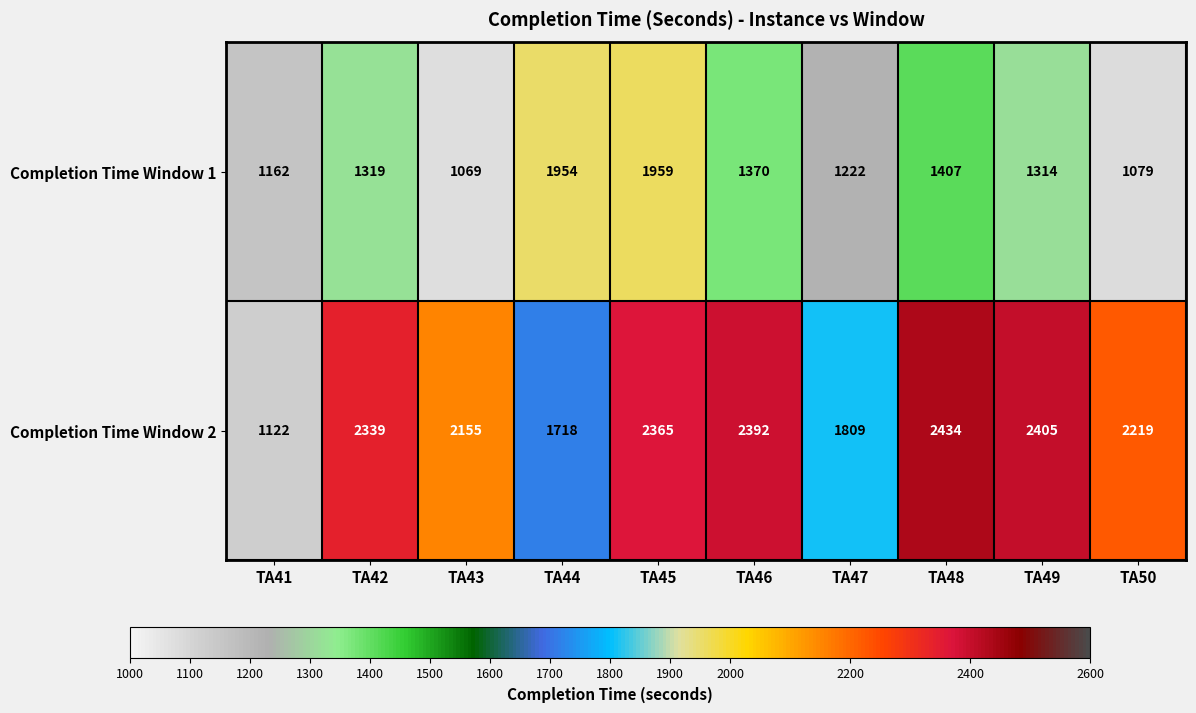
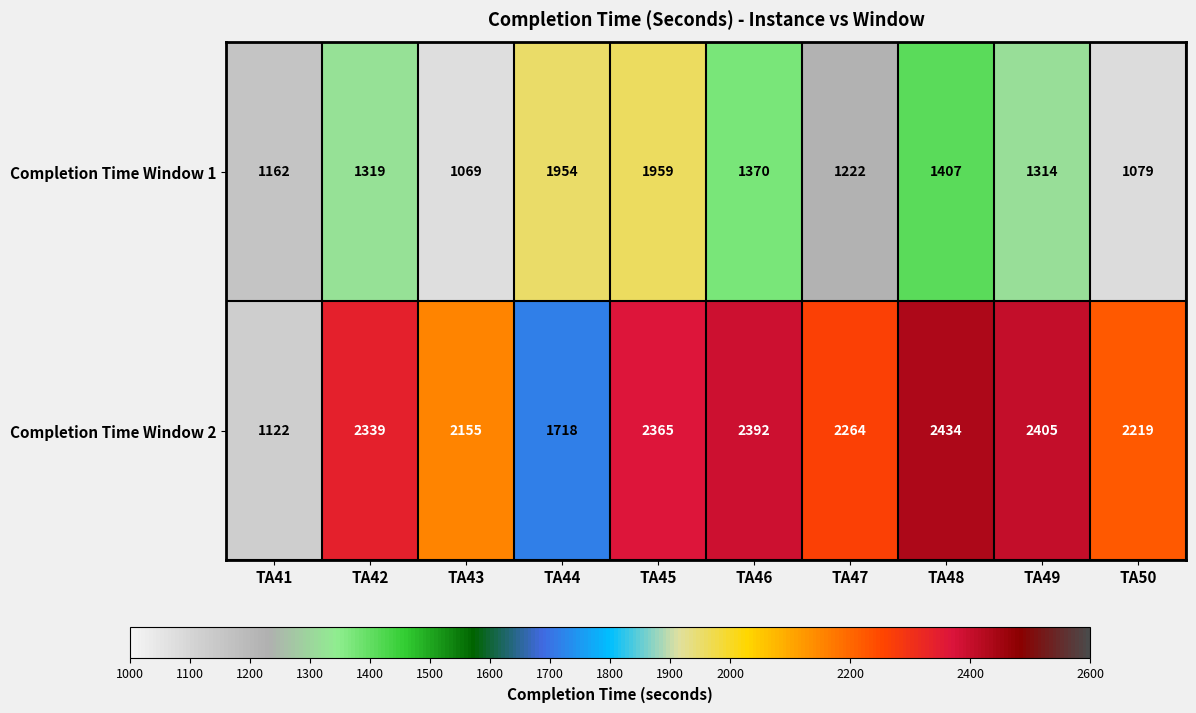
Completion Time Window 2, TA47: 1809 -> 2264
